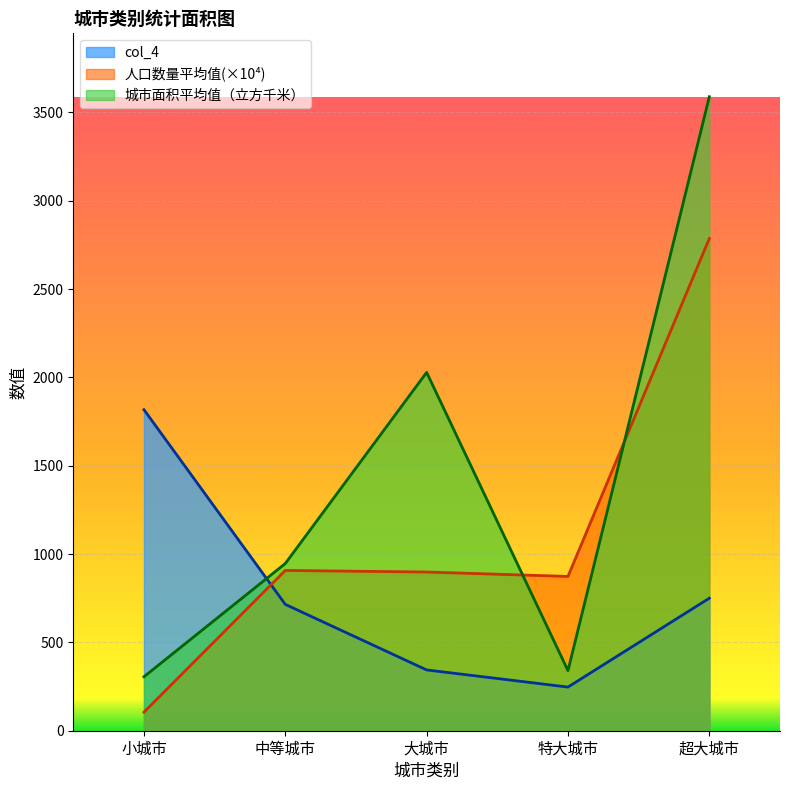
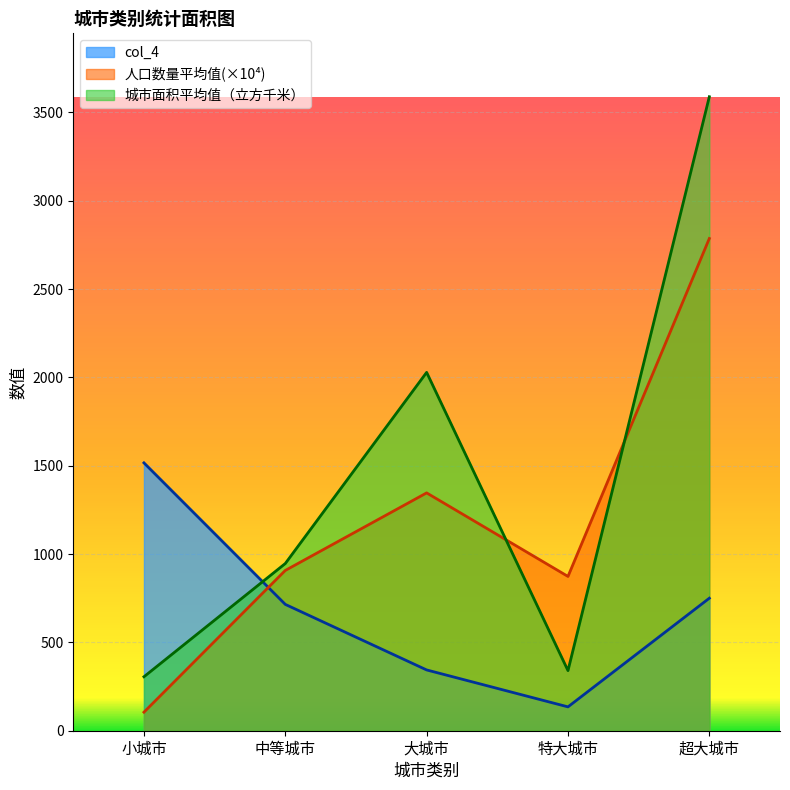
col_4, 小城市: 1820 -> 1520
人口数量平均值(×10⁴), 大城市: 900 -> 1350
col_4, 特大城市: 250 -> 140
